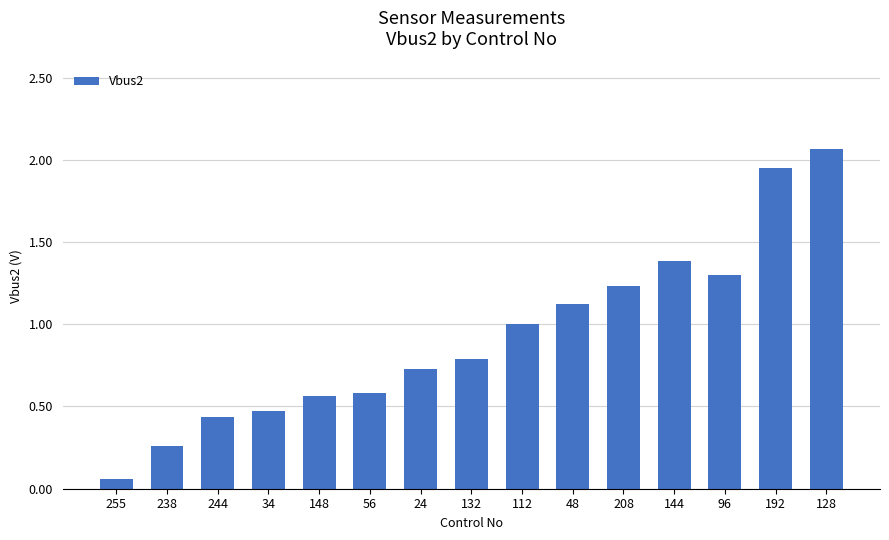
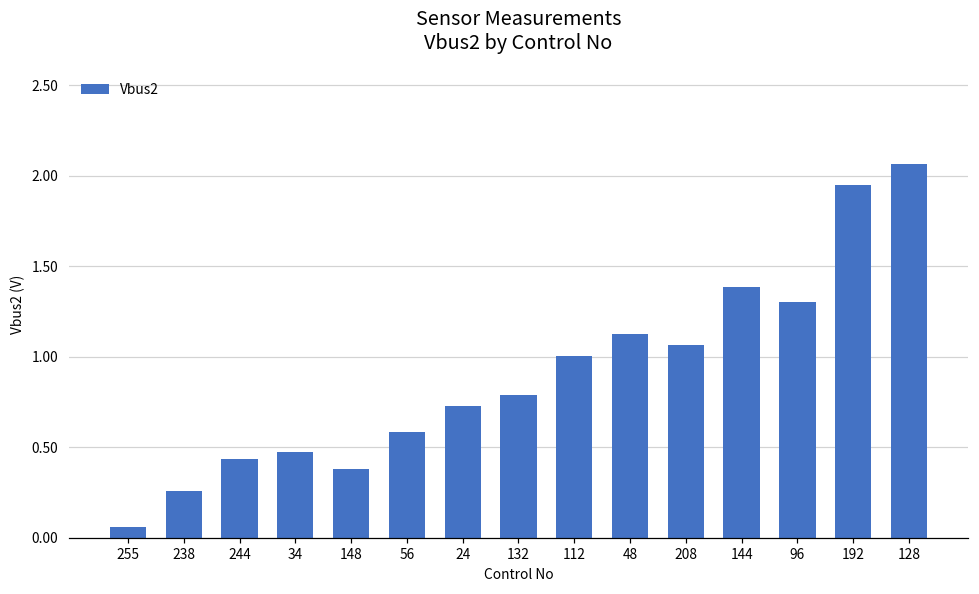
148: 0.56 -> 0.38
208: 1.23 -> 1.06
